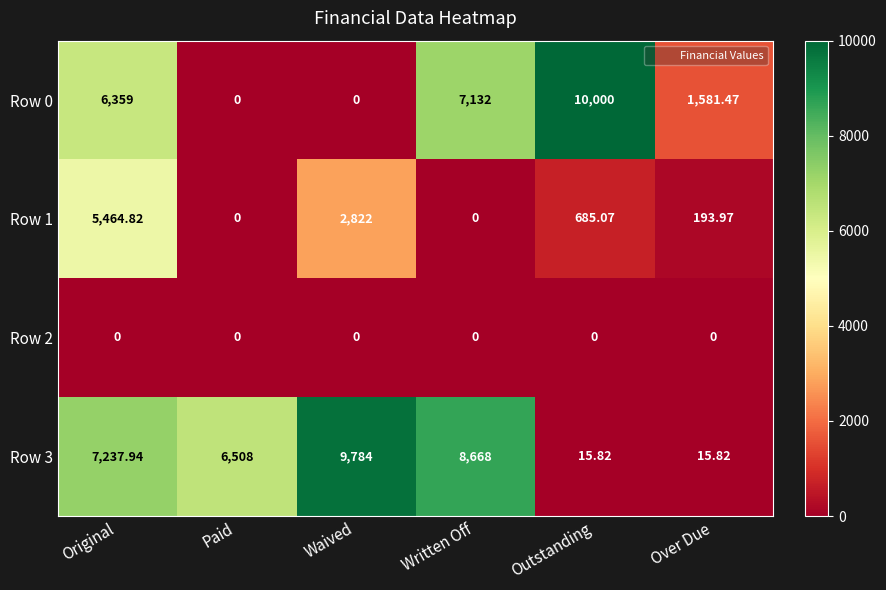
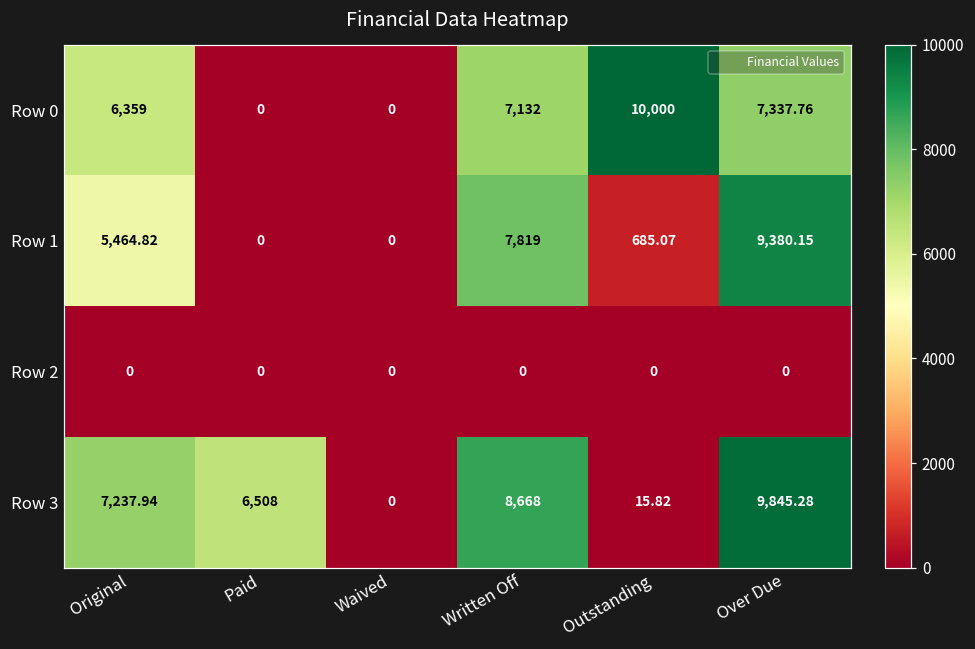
Row 0, Over Due: 1,581.47 -> 7,337.76
Row 1, Waived: 2,822 -> 0
Row 1, Written Off: 0 -> 7,819
Row 1, Over Due: 193.97 -> 9,380.15
Row 3, Waived: 9,784 -> 0
Row 3, Over Due: 15.82 -> 9,845.28
